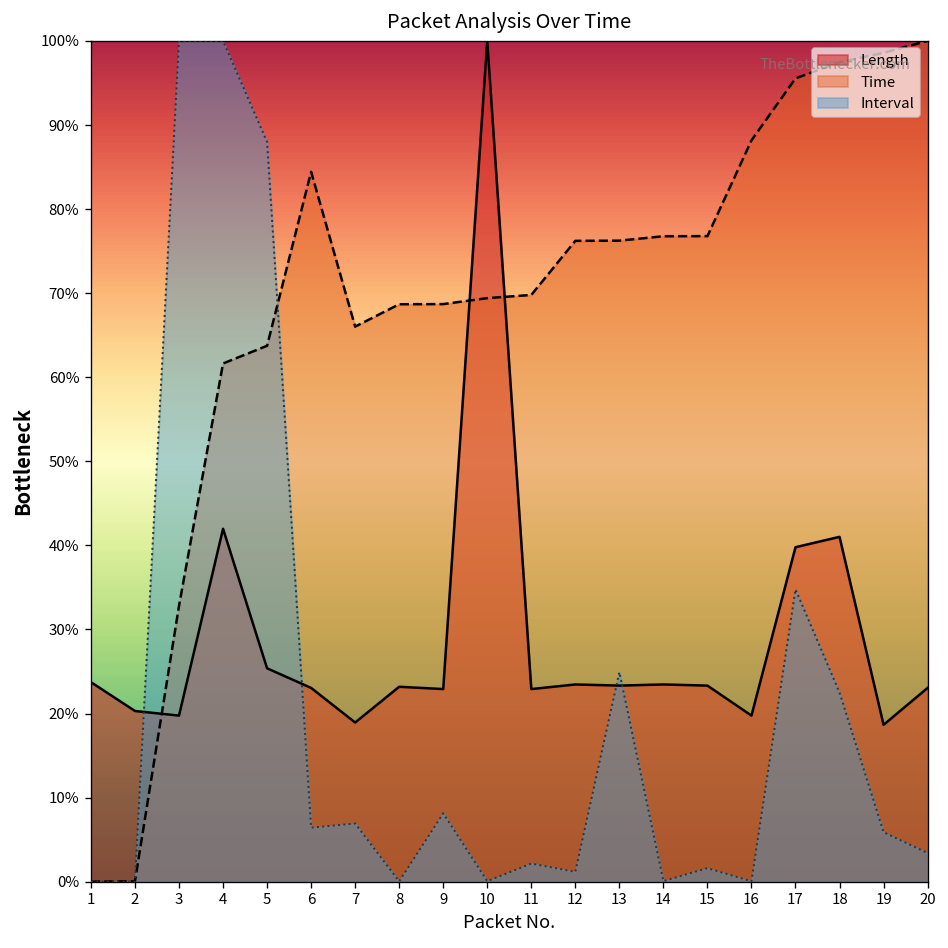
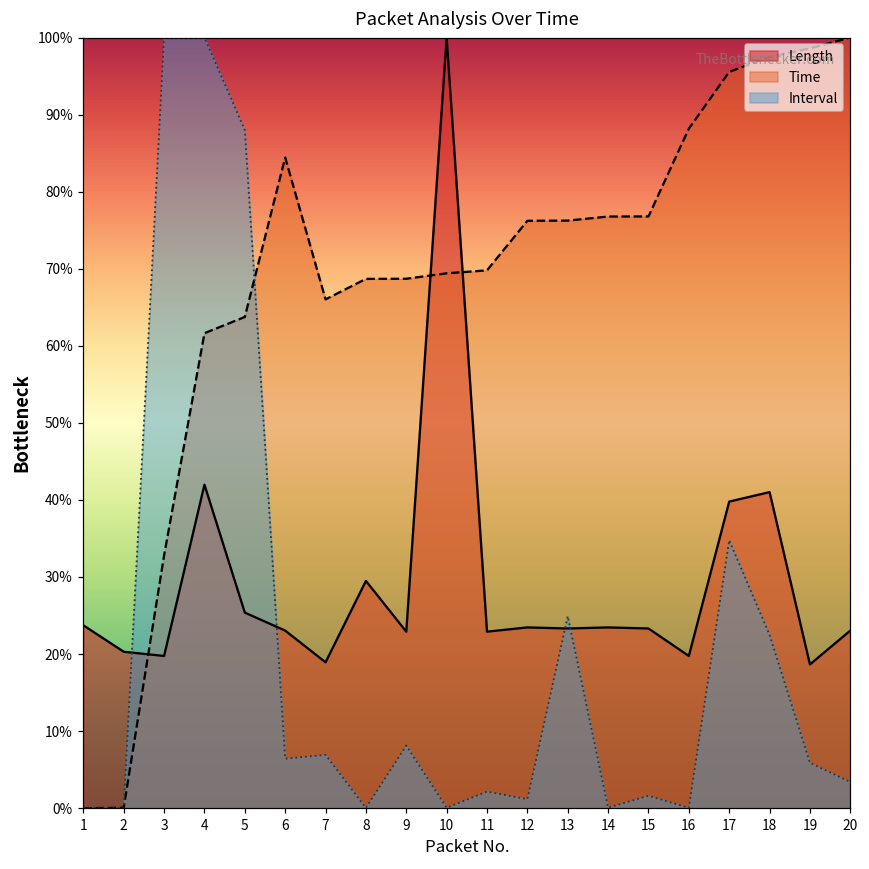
Length, 8: 23% -> 29%
